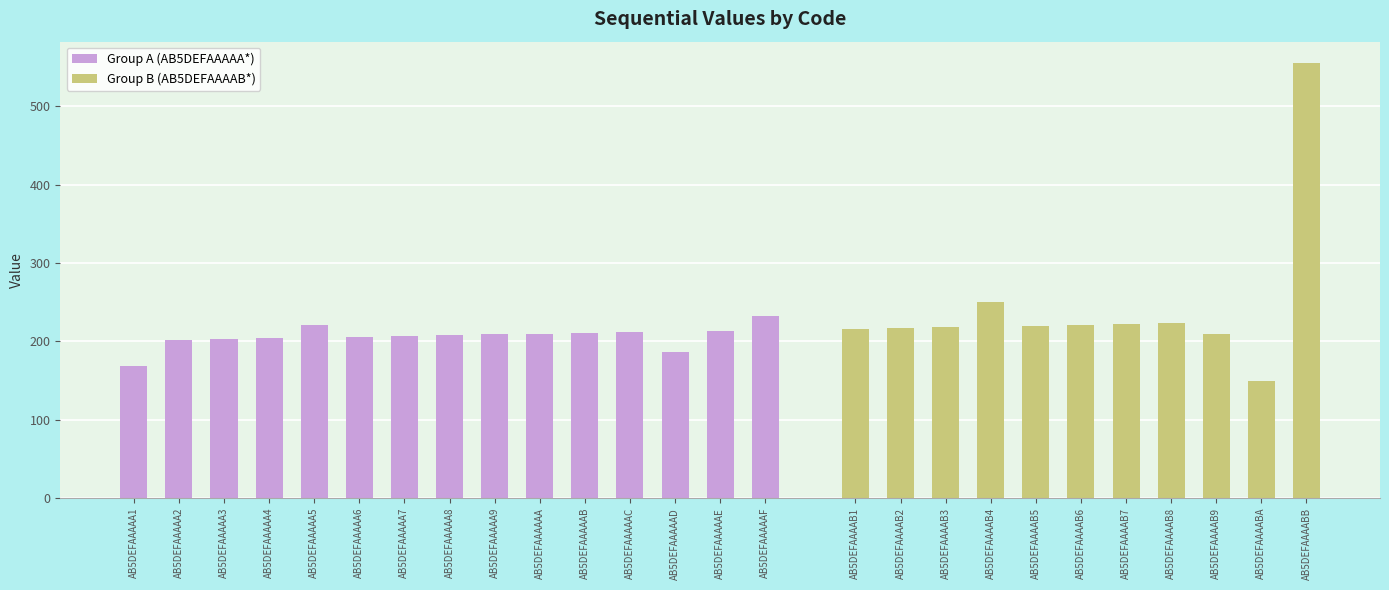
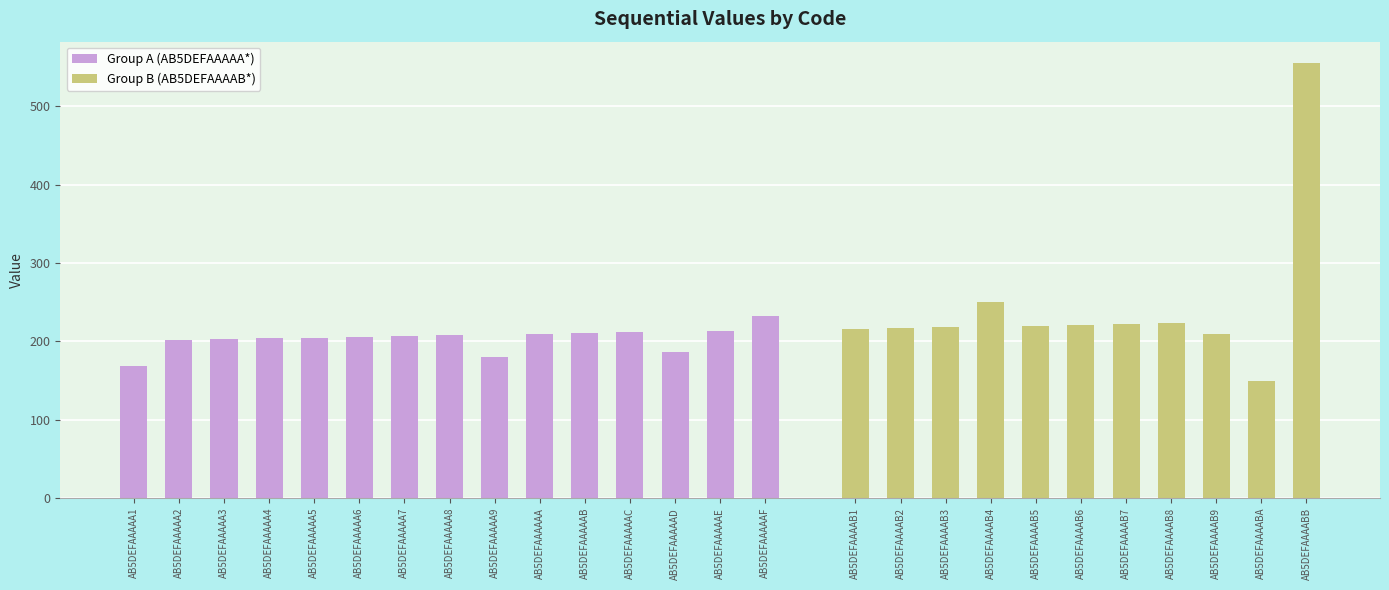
Group A (AB5DEFAAAAA*), AB5DEFAAAAA5: 220 -> 210
Group A (AB5DEFAAAAA*), AB5DEFAAAAA9: 210 -> 180
